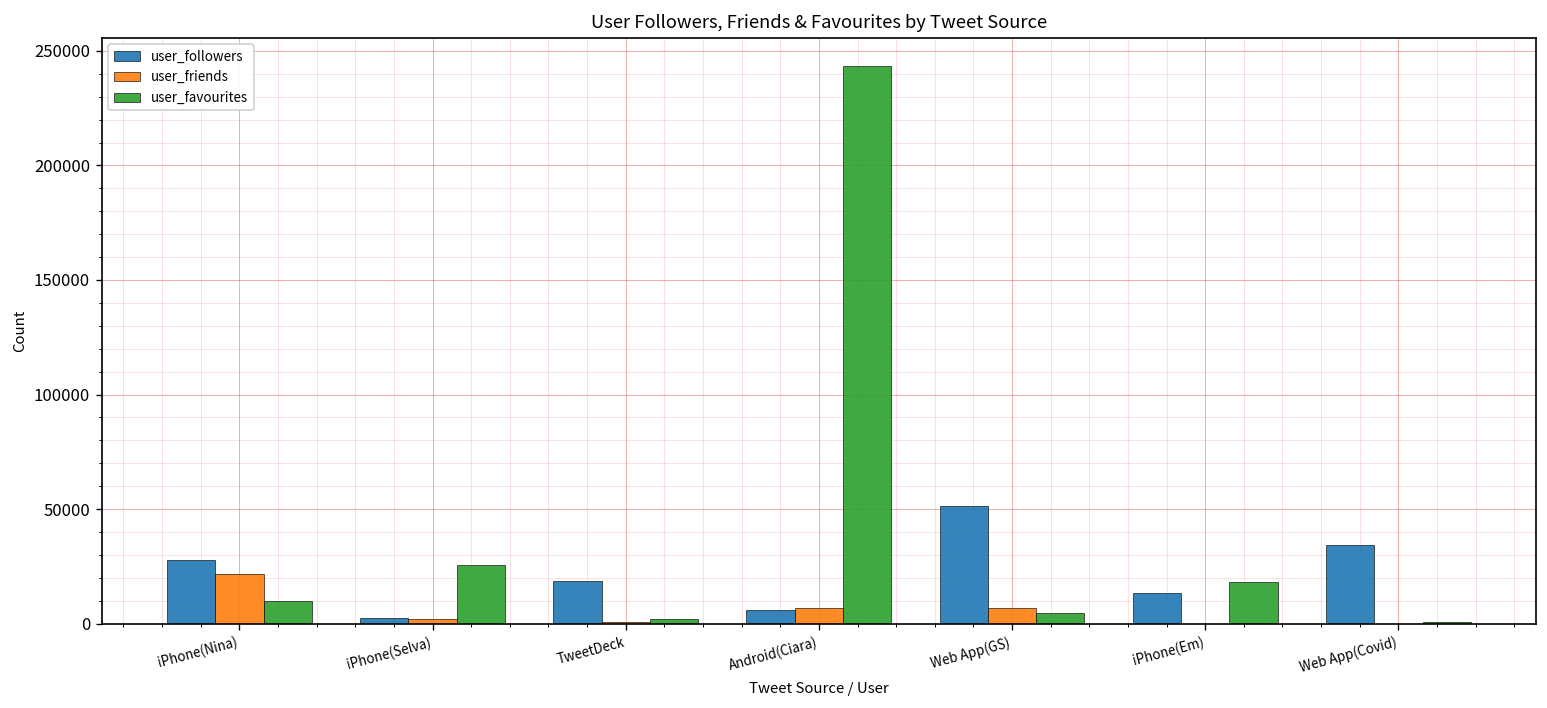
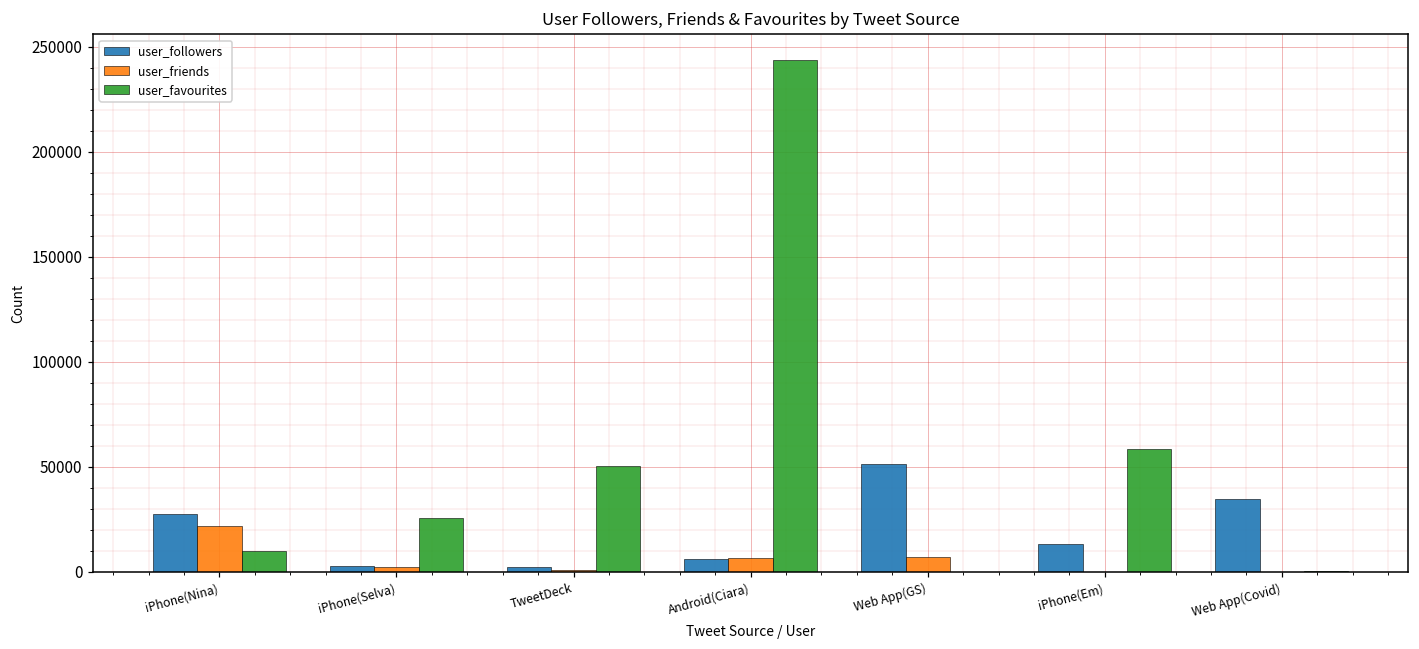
user_followers, TweetDeck: 18000 -> 2000
user_favourites, TweetDeck: 2000 -> 50000
user_favourites, Web App(GS): 5000 -> 0
user_favourites, iPhone(Em): 18000 -> 58000
